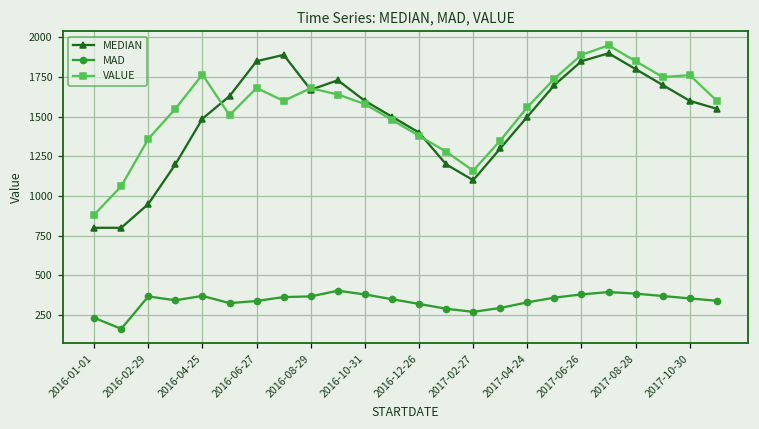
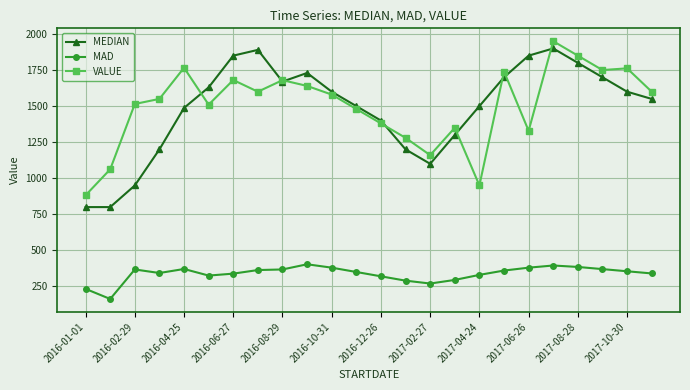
VALUE, 2016-02-29: 1360 -> 1510
VALUE, 2017-04-24: 1560 -> 950
VALUE, 2017-06-26: 1890 -> 1330
